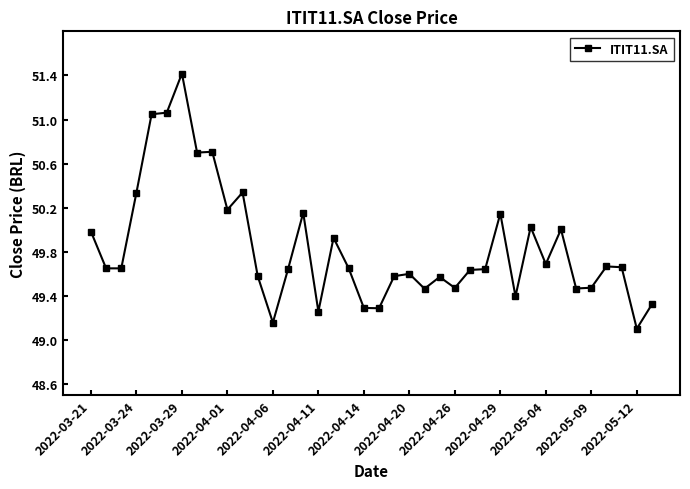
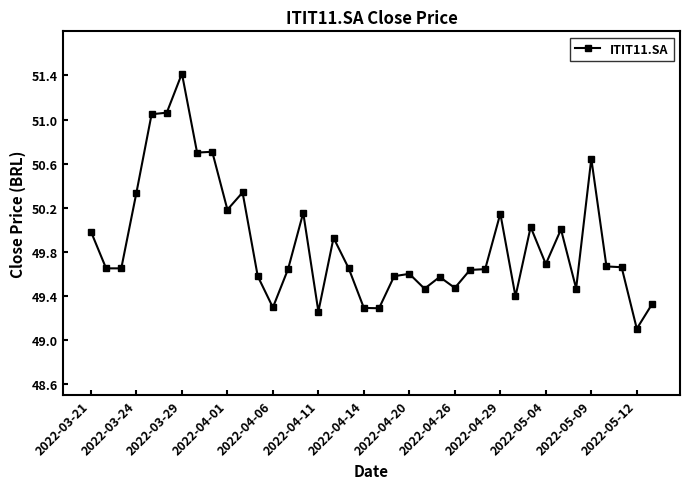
2022-04-06: 49.16 -> 49.30
2022-05-09: 49.48 -> 50.65
